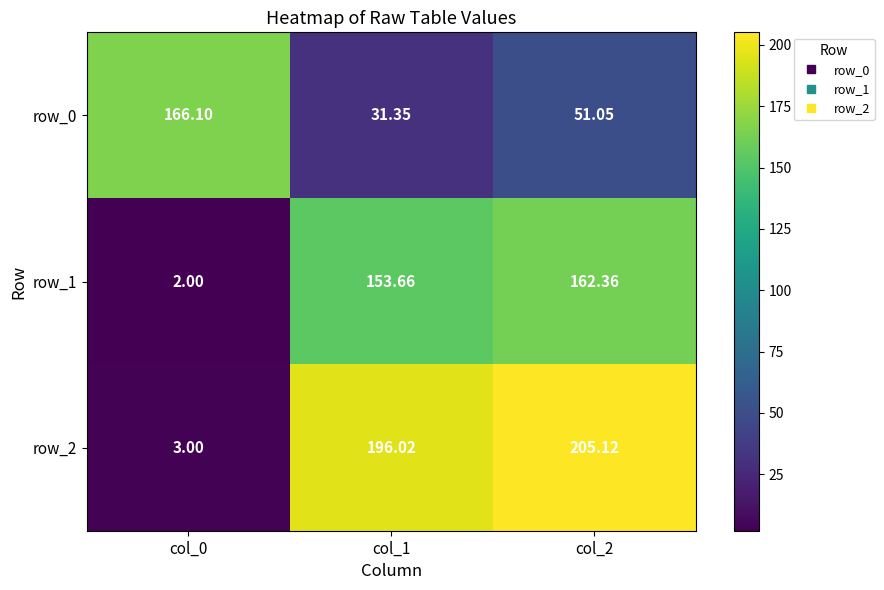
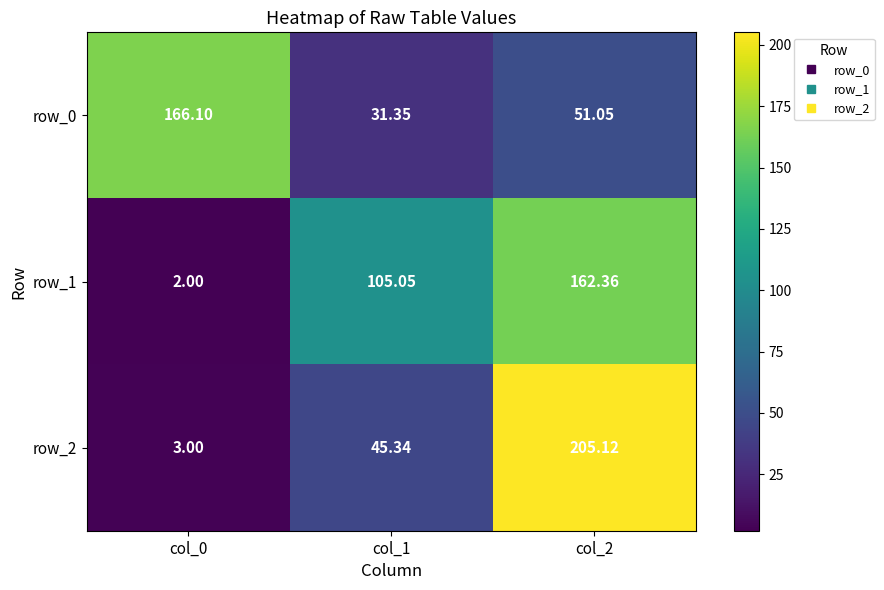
row_1, col_1: 153.66 -> 105.05
row_2, col_1: 196.02 -> 45.34
